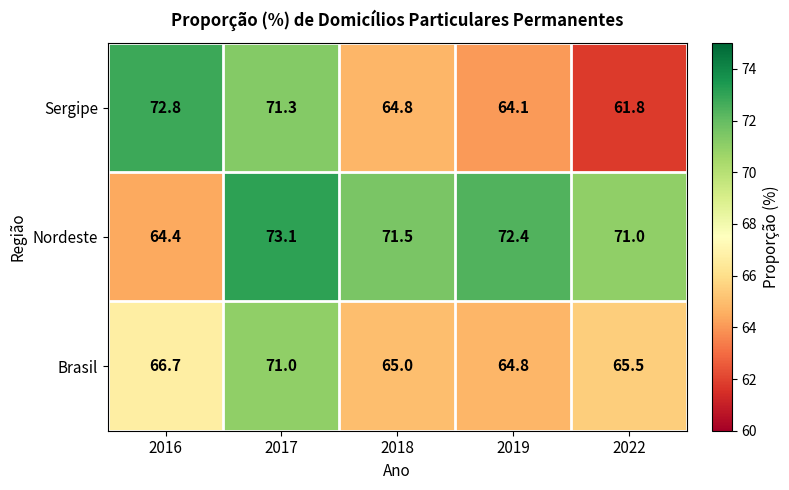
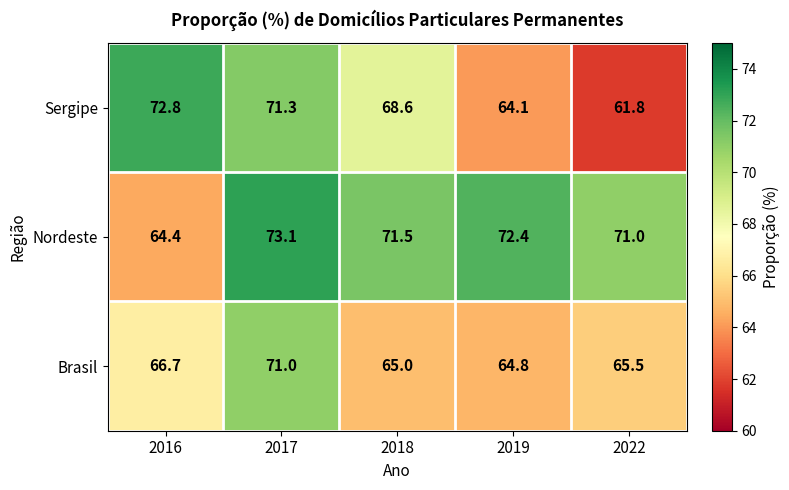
Sergipe, 2018: 64.8 -> 68.6
